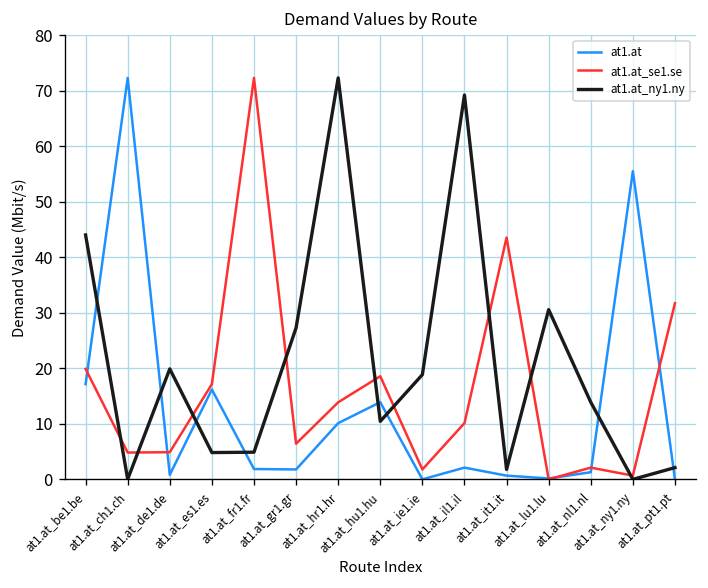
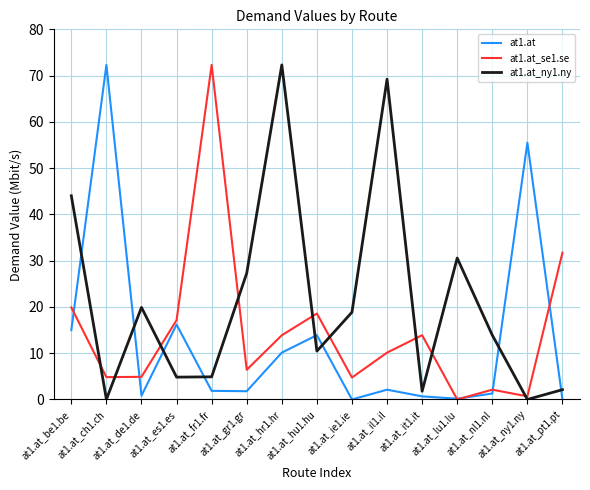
at1.at, at1.at_be1.be: 17 -> 15
at1.at_se1.se, at1.at_ie1.ie: 2 -> 5
at1.at_se1.se, at1.at_it1.it: 44 -> 14
